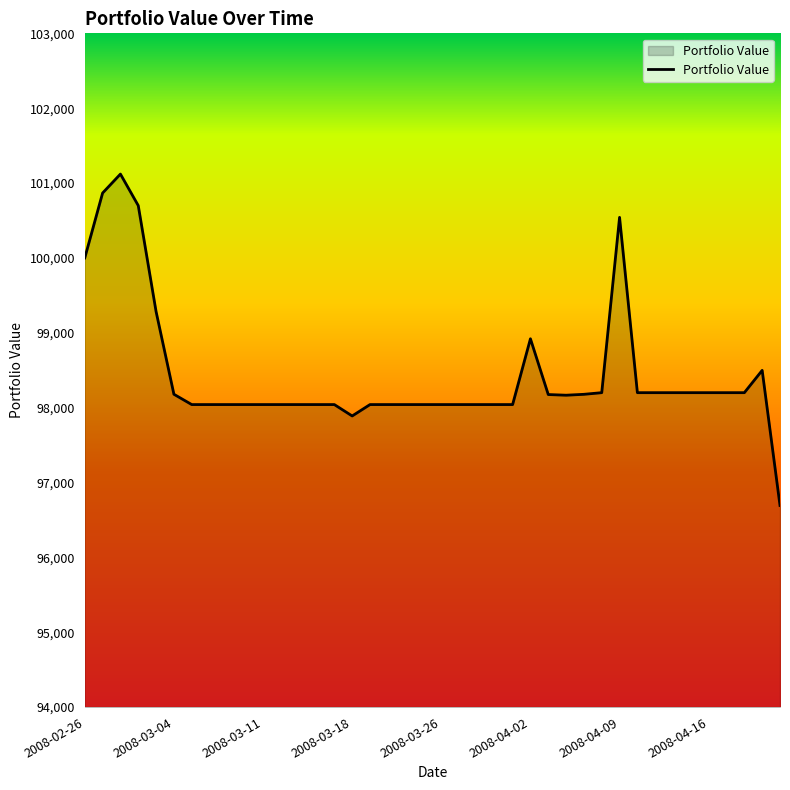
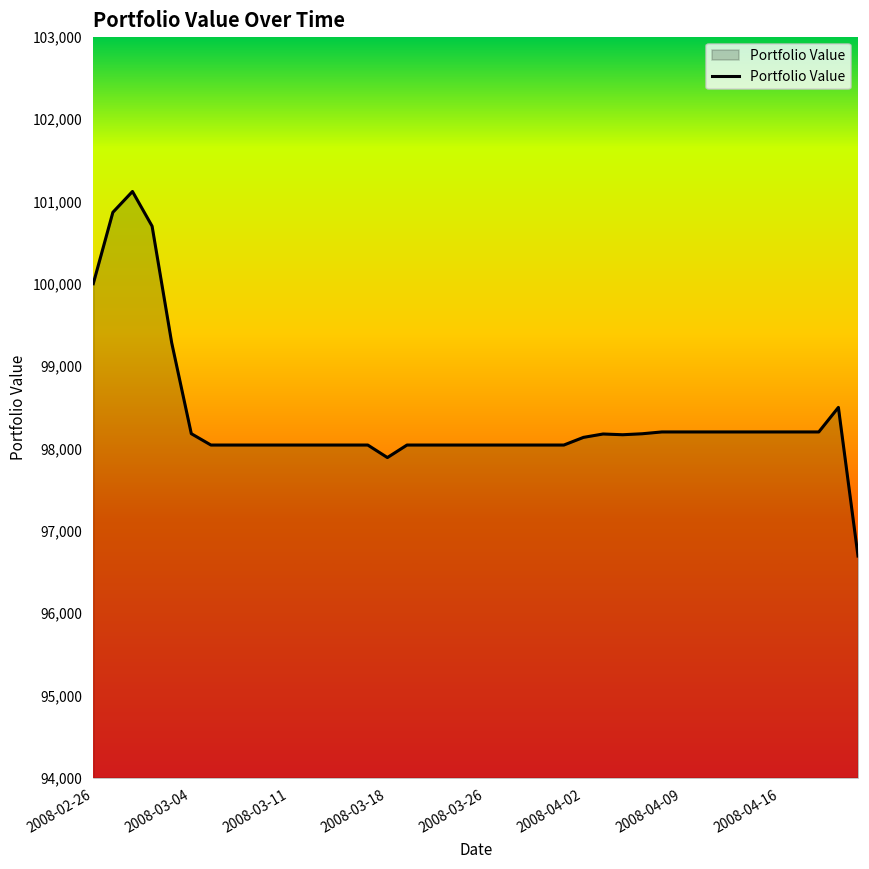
2008-04-02: 98,900 -> 98,100
2008-04-09: 100,500 -> 98,200
